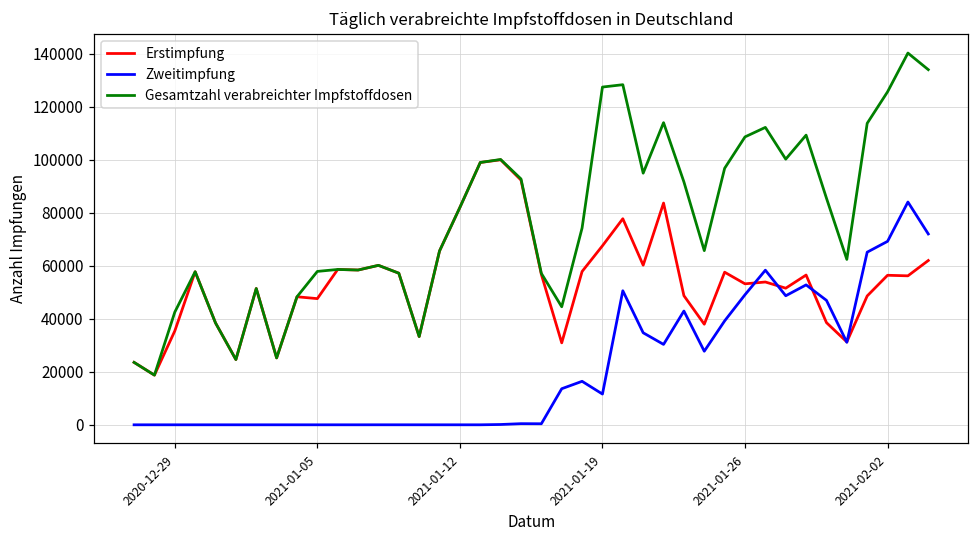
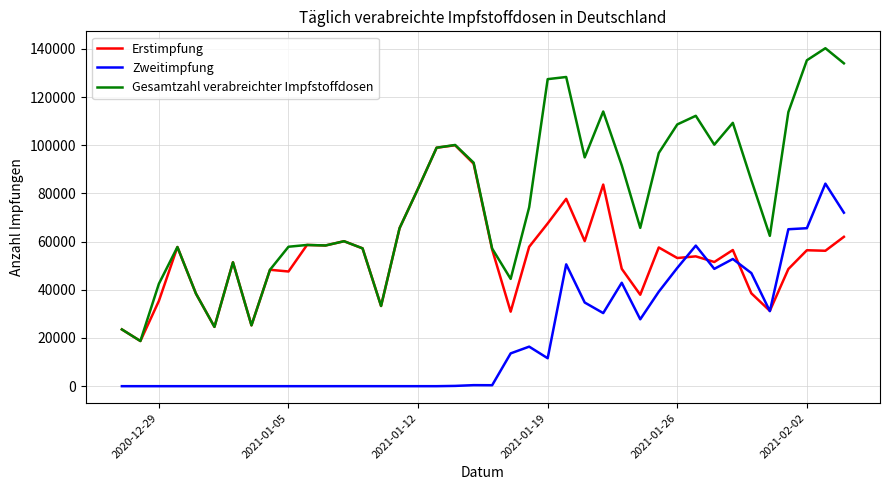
Zweitimpfung, 2021-02-02: 69000 -> 66000
Gesamtzahl verabreichter Impfstoffdosen, 2021-02-02: 126000 -> 135000
